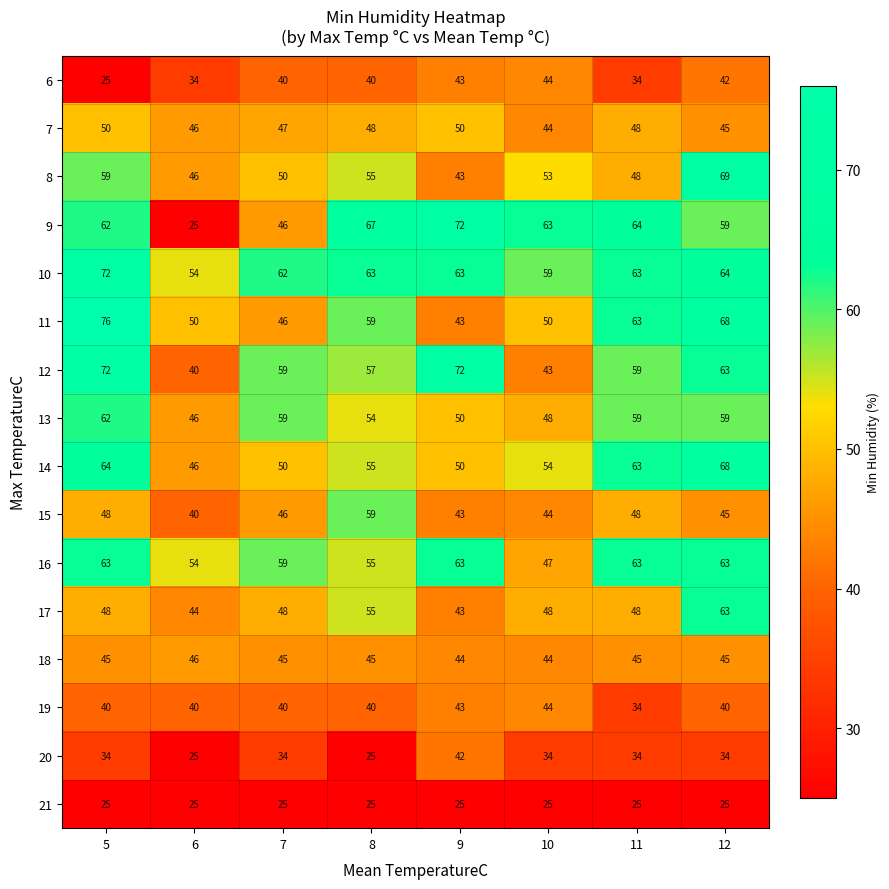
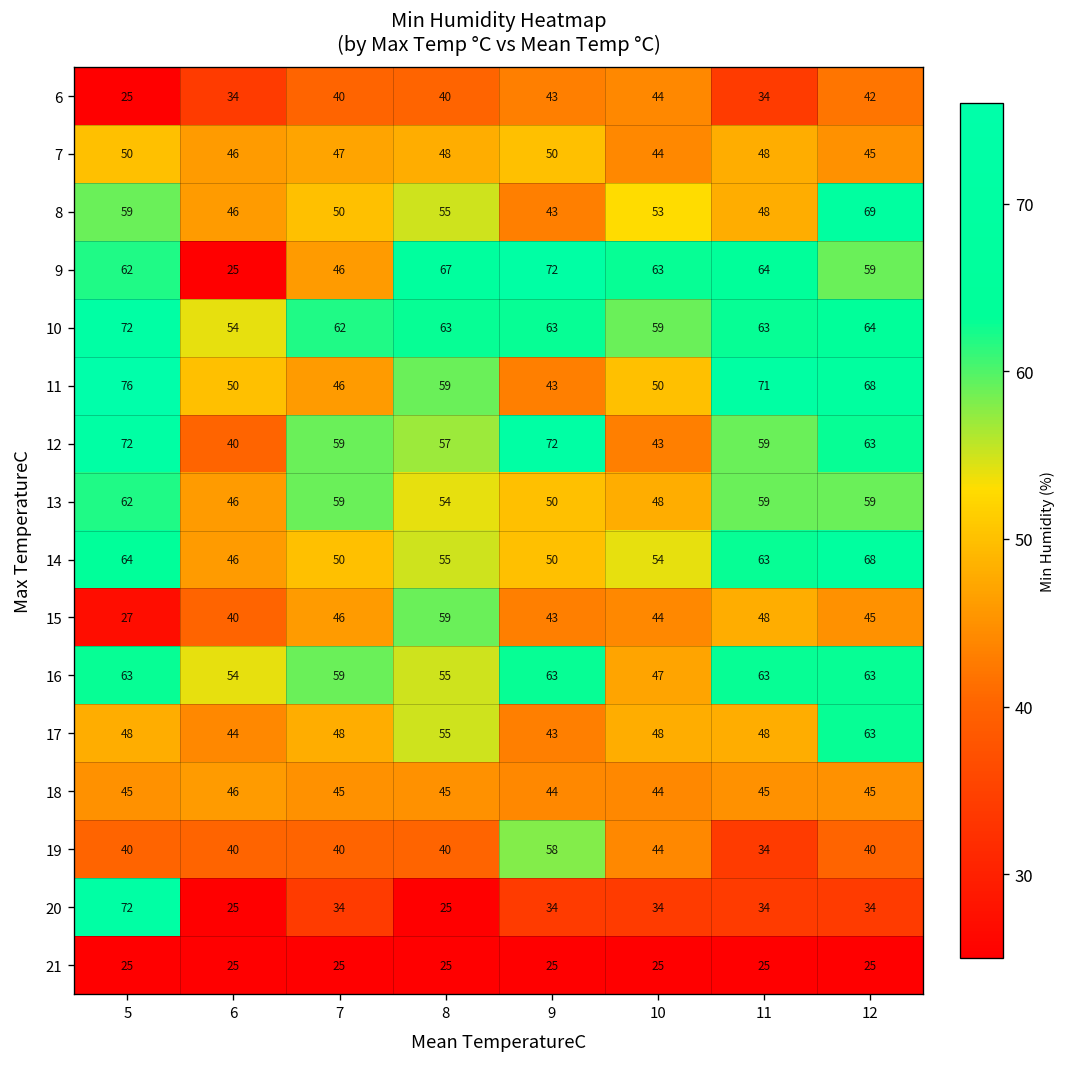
11, 11: 63 -> 71
15, 5: 48 -> 27
19, 9: 43 -> 58
20, 5: 34 -> 72
20, 9: 42 -> 34
